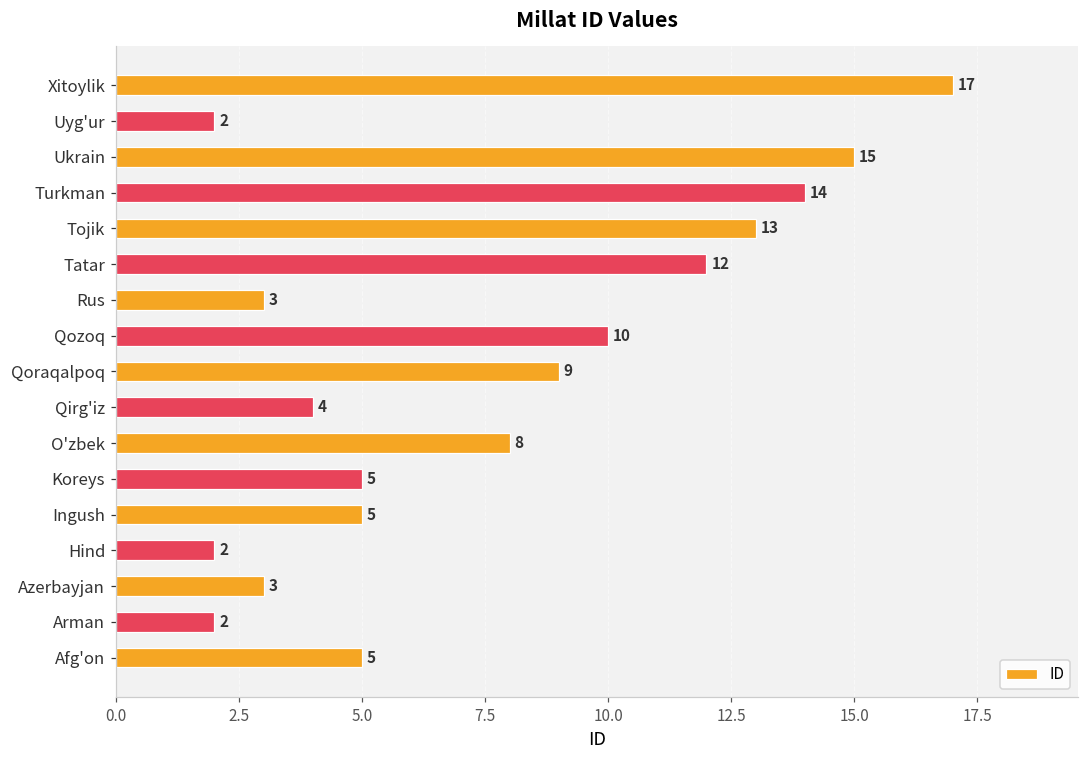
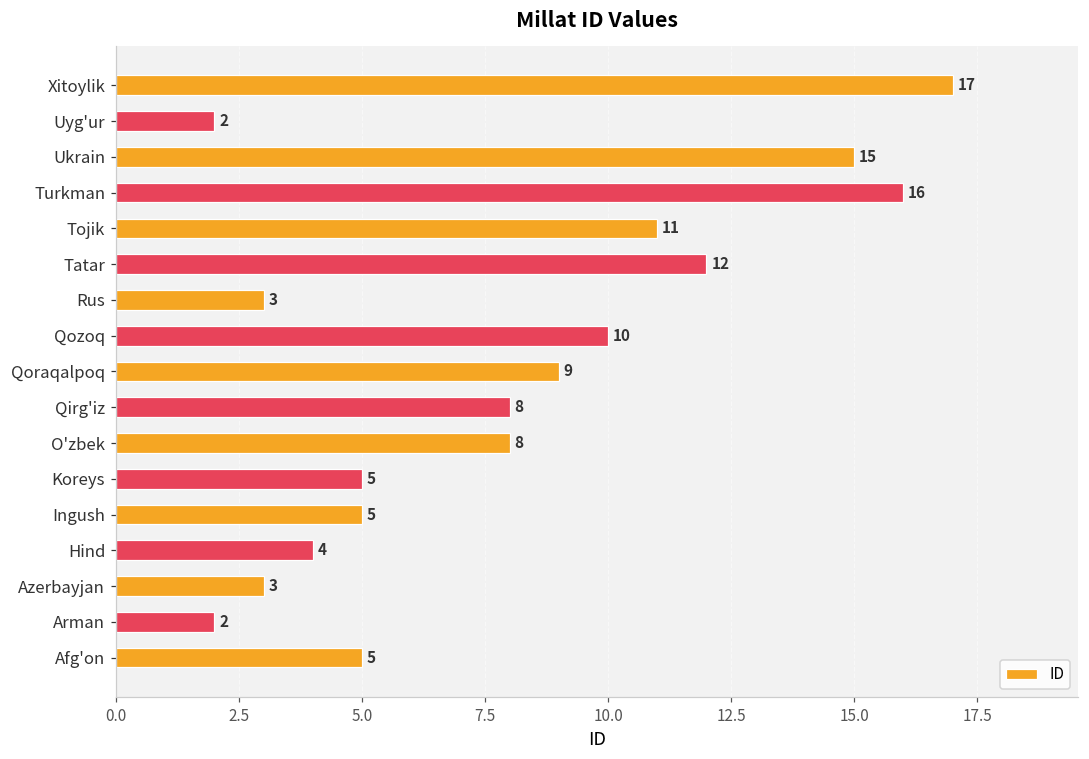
Turkman: 14 -> 16
Tojik: 13 -> 11
Qirg'iz: 4 -> 8
Hind: 2 -> 4
